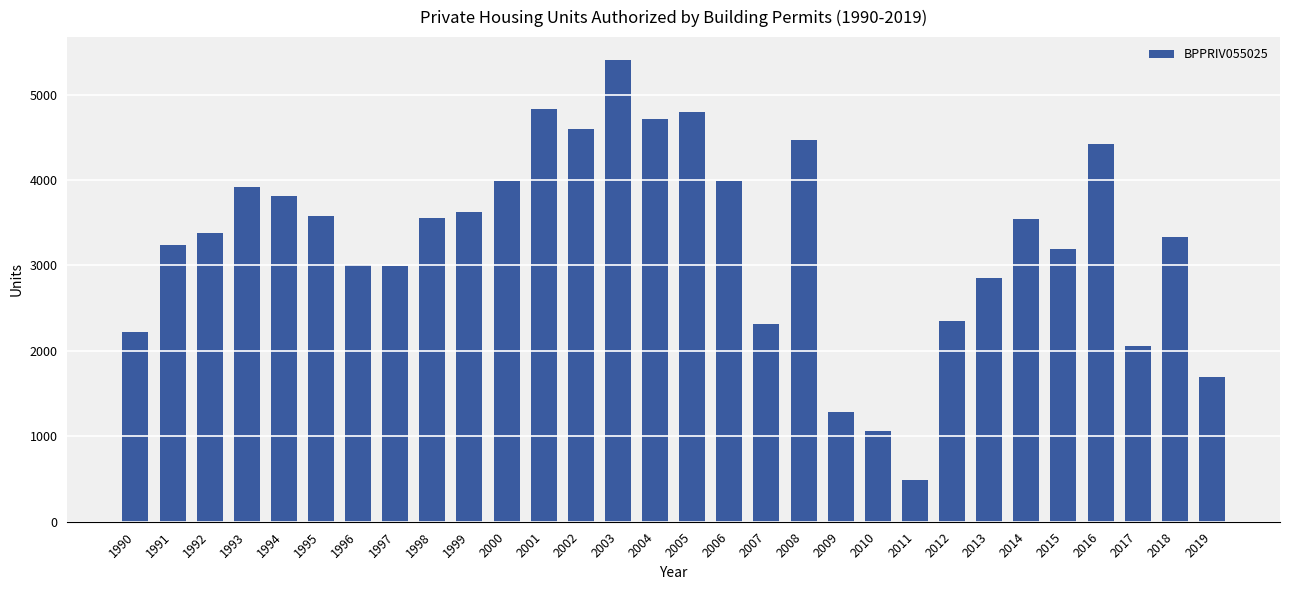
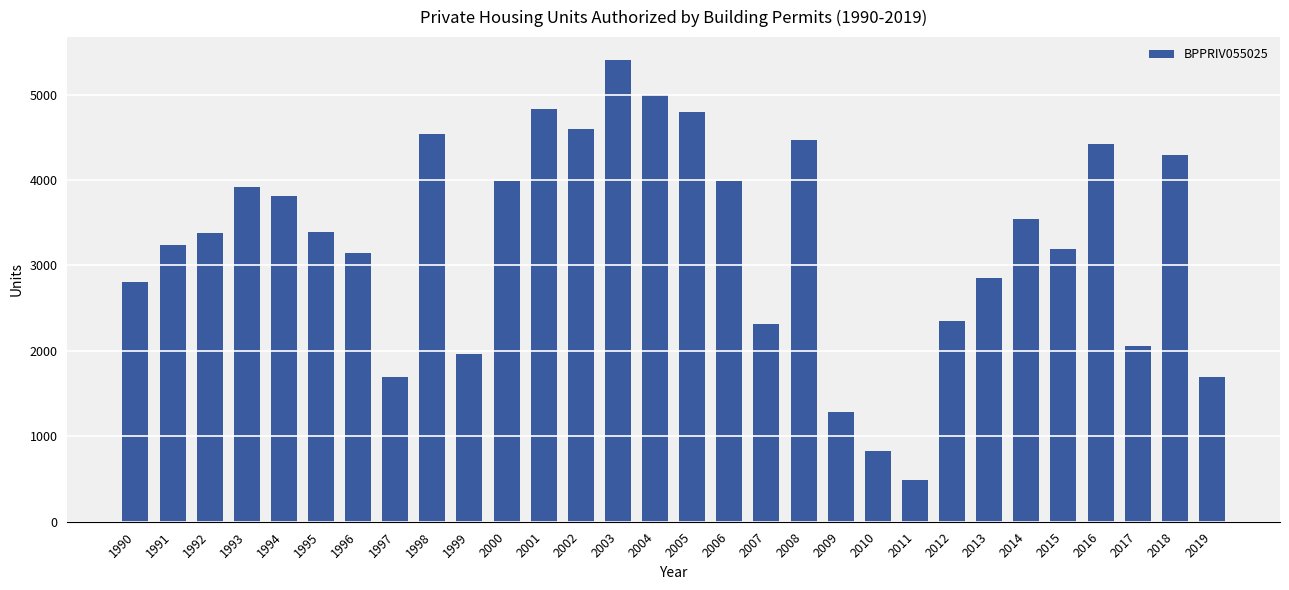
1990: 2200 -> 2800
1995: 3600 -> 3400
1996: 3000 -> 3100
1997: 3000 -> 1700
1998: 3600 -> 4500
1999: 3600 -> 2000
2004: 4700 -> 5000
2010: 1100 -> 800
2018: 3300 -> 4300
